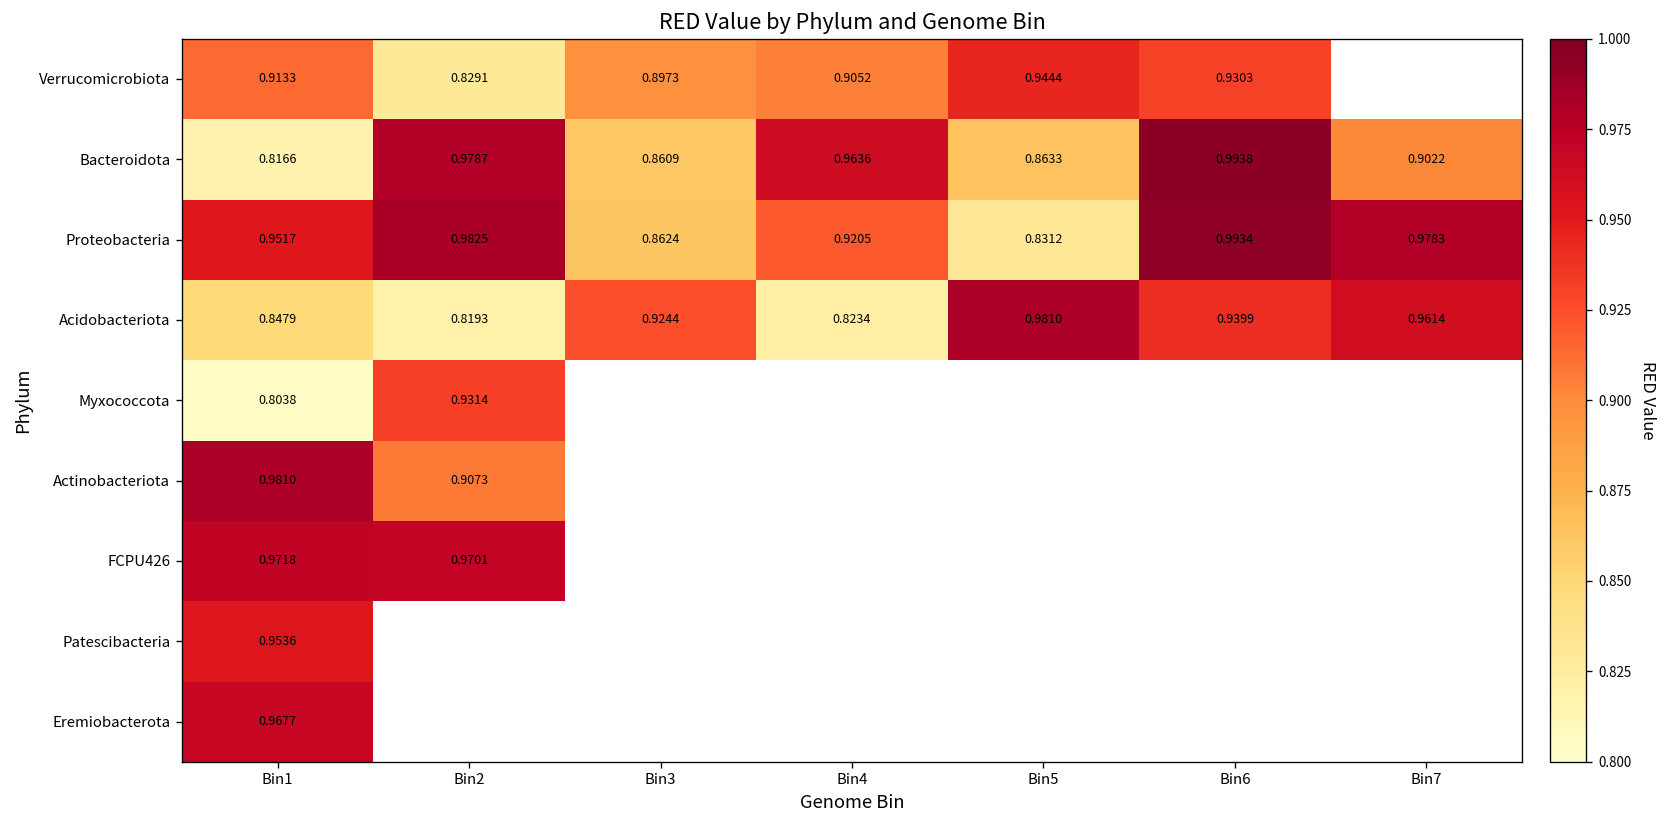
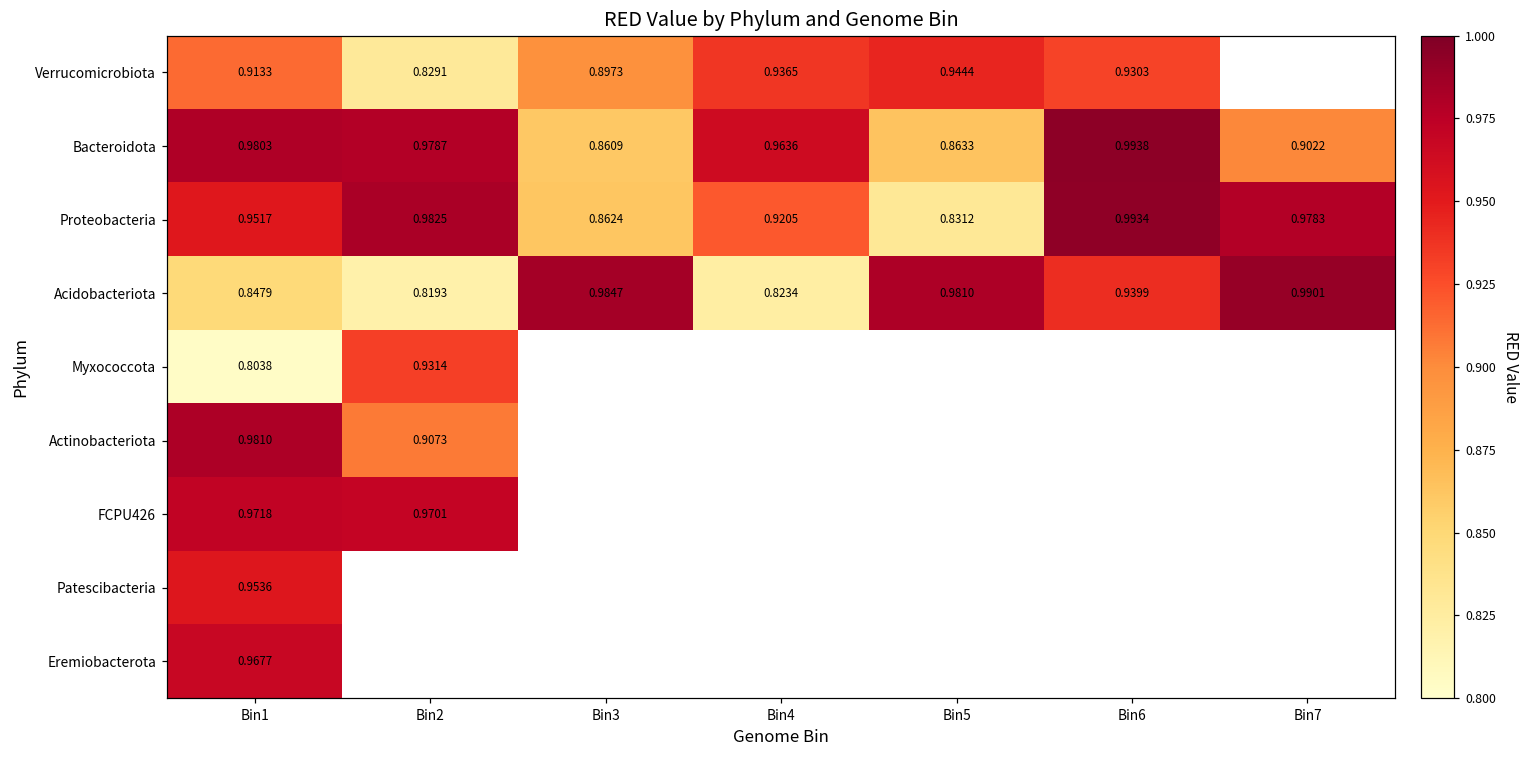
Verrucomicrobiota, Bin4: 0.9052 -> 0.9365
Bacteroidota, Bin1: 0.8166 -> 0.9803
Acidobacteriota, Bin3: 0.9244 -> 0.9847
Acidobacteriota, Bin7: 0.9614 -> 0.9901
